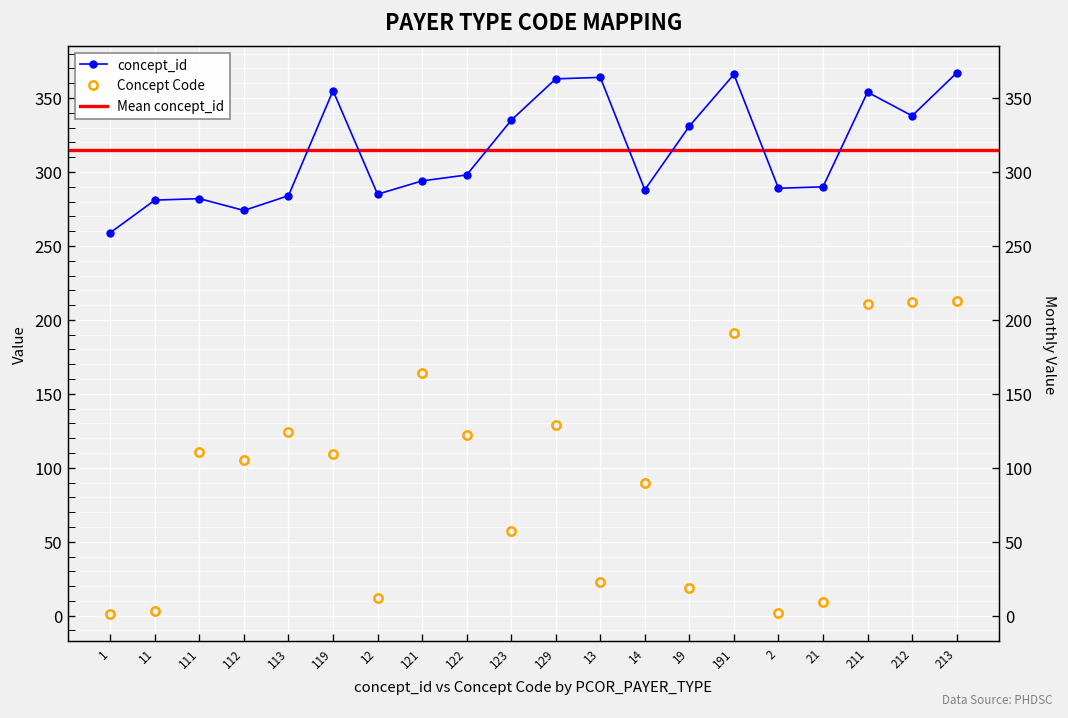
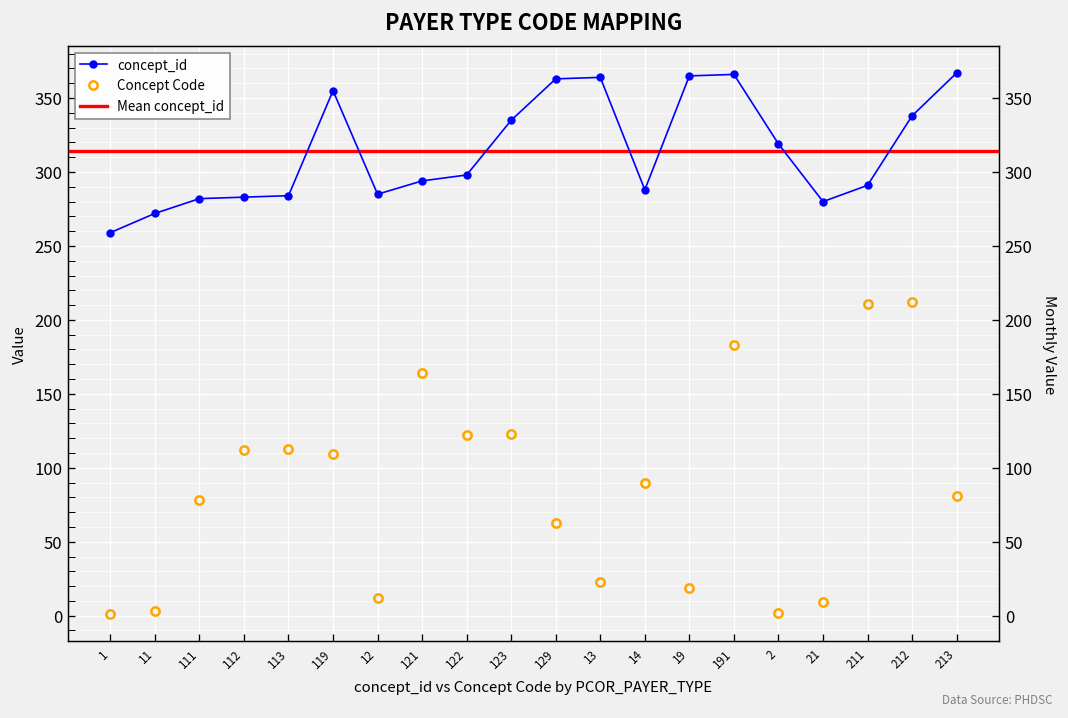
concept_id, 11: 281 -> 272
Concept Code, 111: 111 -> 78
concept_id, 112: 274 -> 283
Concept Code, 112: 105 -> 112
Concept Code, 113: 124 -> 113
Concept Code, 123: 57 -> 123
Concept Code, 129: 129 -> 63
concept_id, 19: 331 -> 365
Concept Code, 191: 191 -> 183
concept_id, 2: 289 -> 319
concept_id, 21: 290 -> 280
concept_id, 211: 354 -> 291
Concept Code, 213: 213 -> 81
